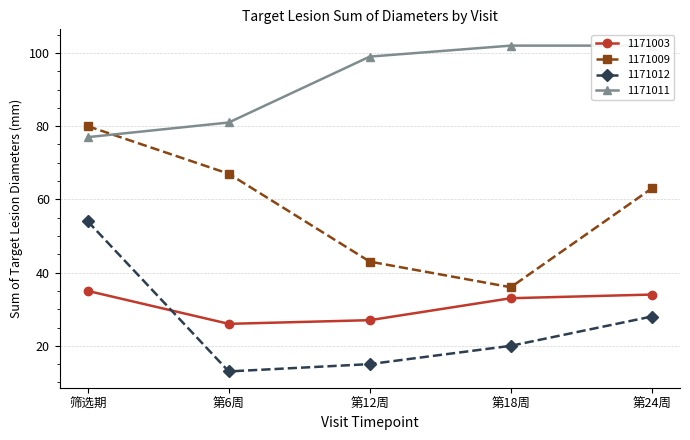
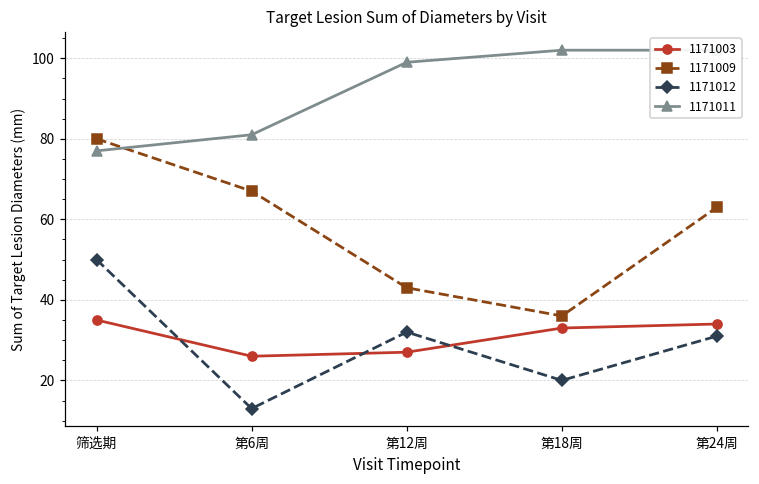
1171012, 筛选期: 54 -> 50
1171012, 第12周: 15 -> 32
1171012, 第24周: 28 -> 31
